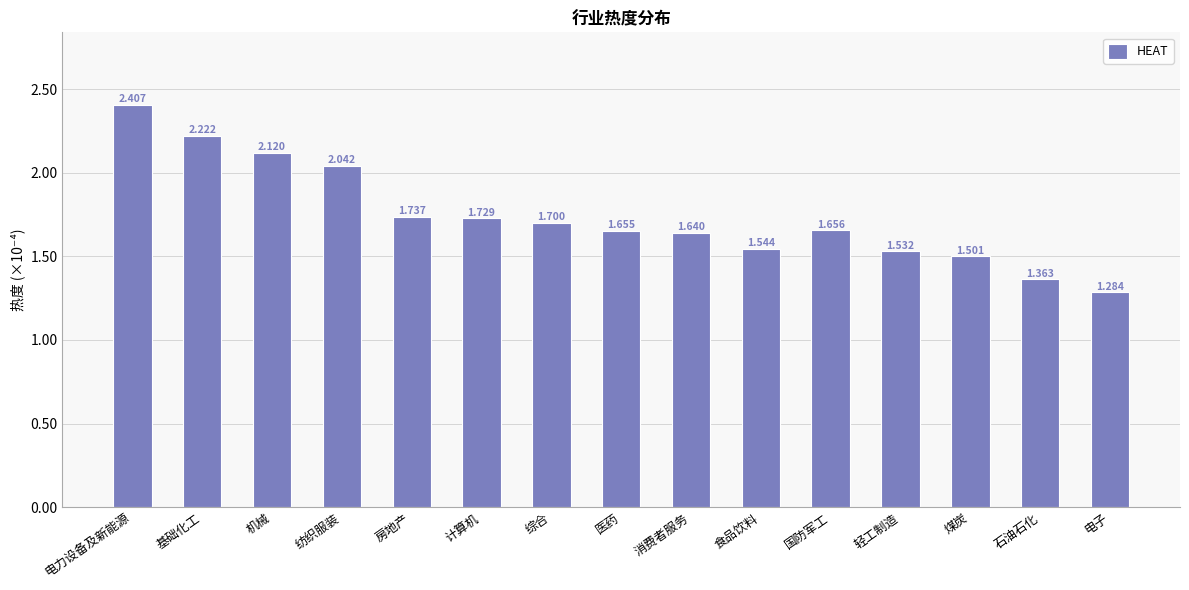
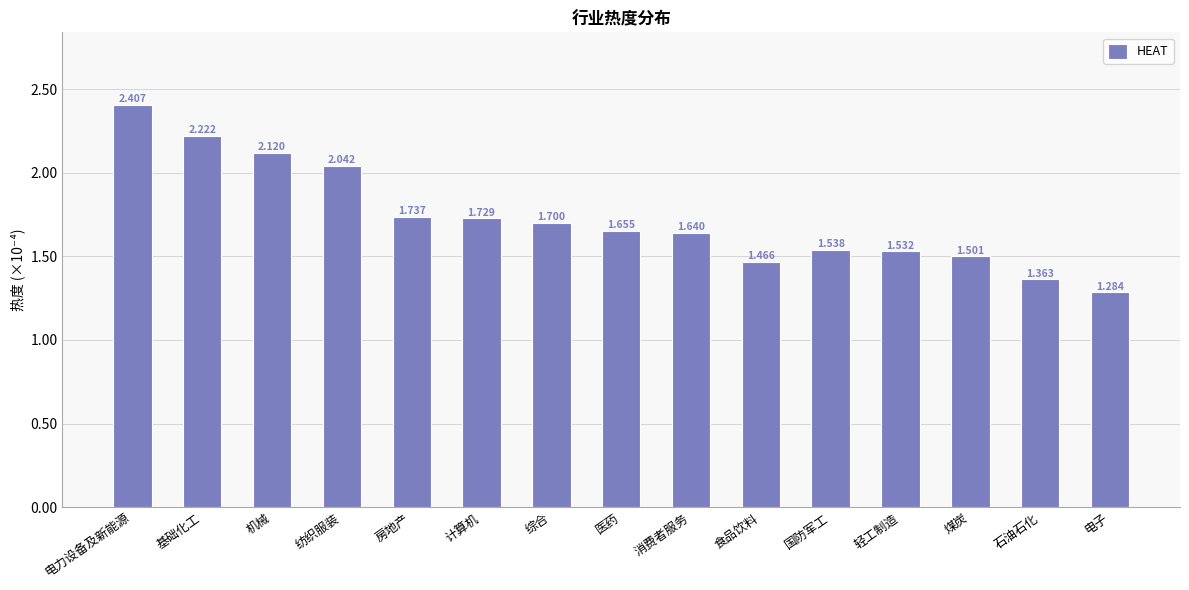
食品饮料: 1.544 -> 1.466
国防军工: 1.656 -> 1.538
